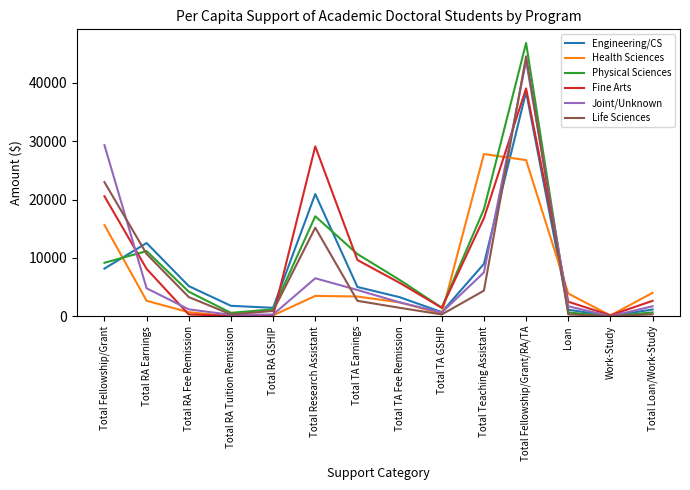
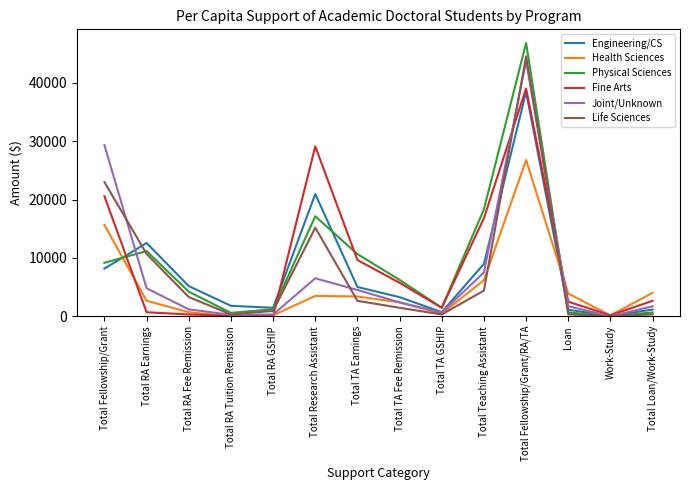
Fine Arts, Total RA Earnings: 8000 -> 1000
Health Sciences, Total Teaching Assistant: 28000 -> 6000
